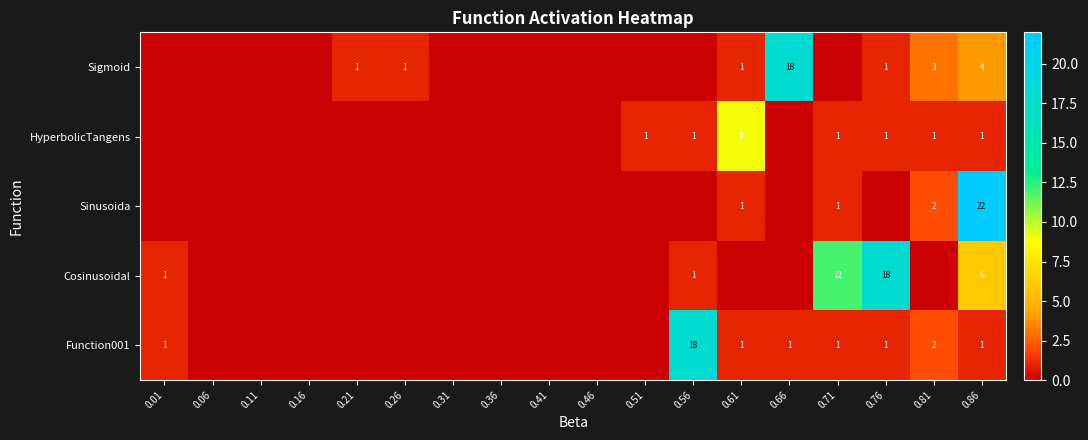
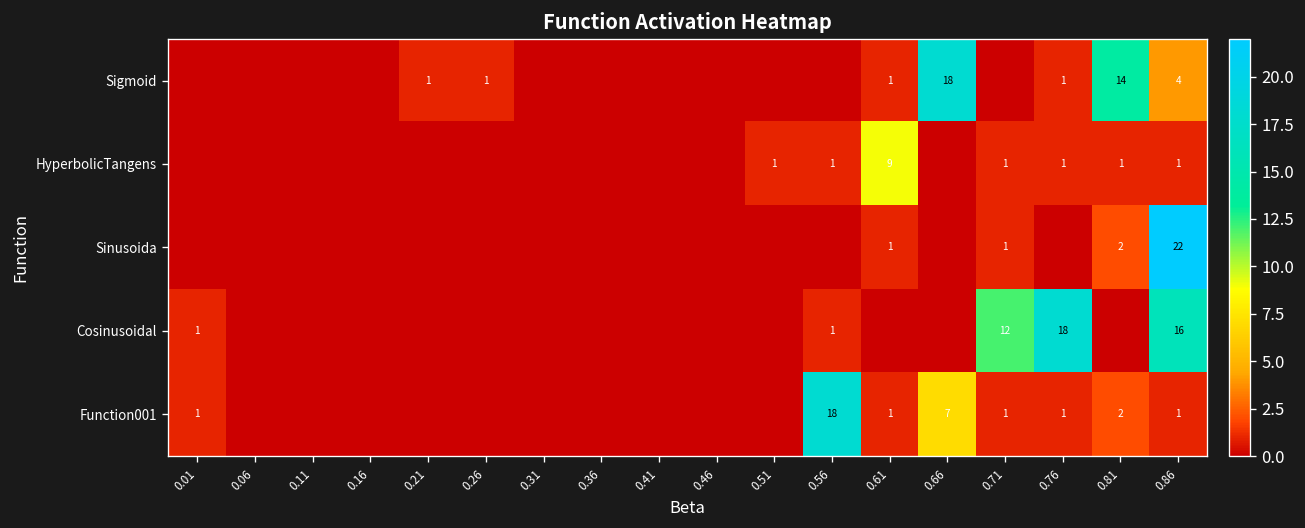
Sigmoid, 0.81: 3 -> 14
Cosinusoidal, 0.86: 6 -> 16
Function001, 0.66: 1 -> 7
